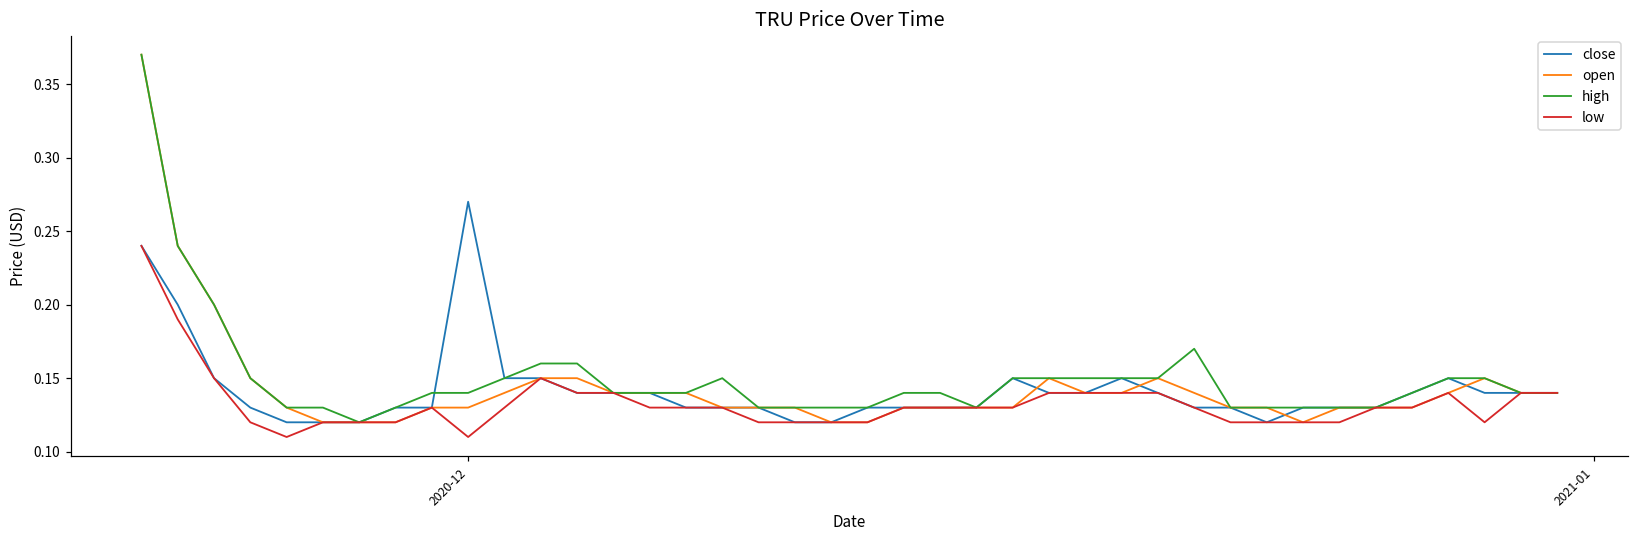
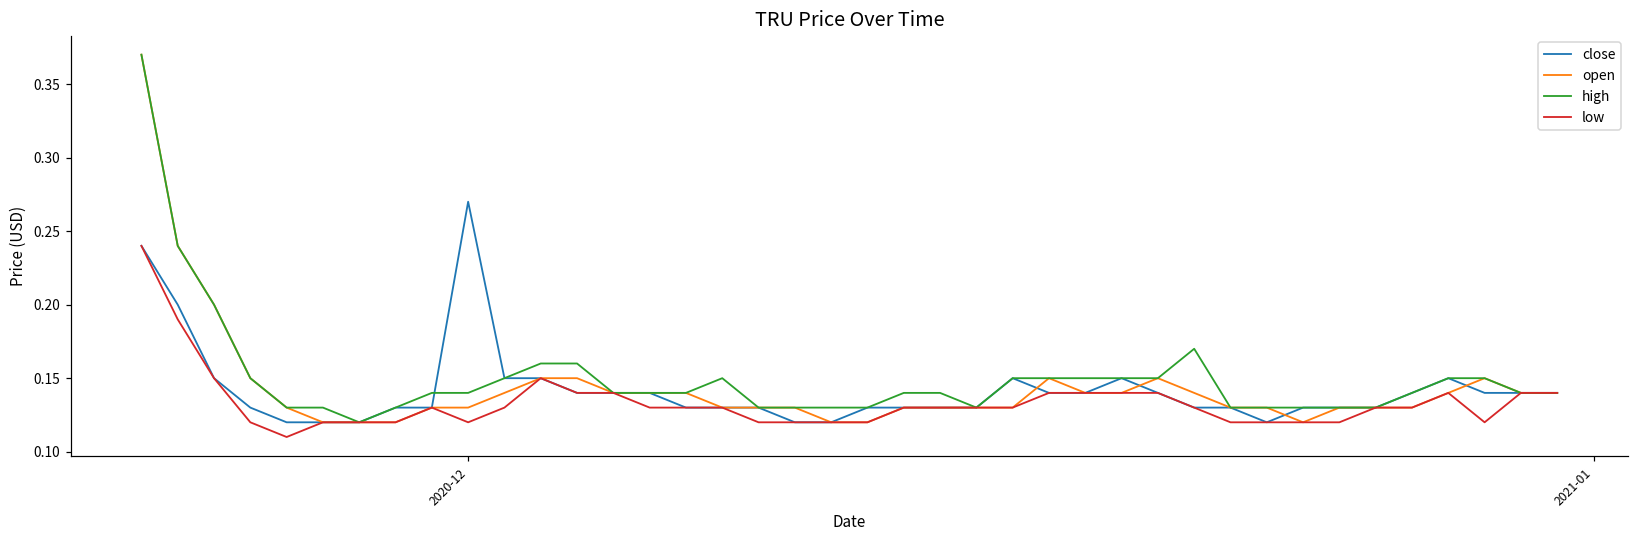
low, 2020-12: 0.11 -> 0.12
